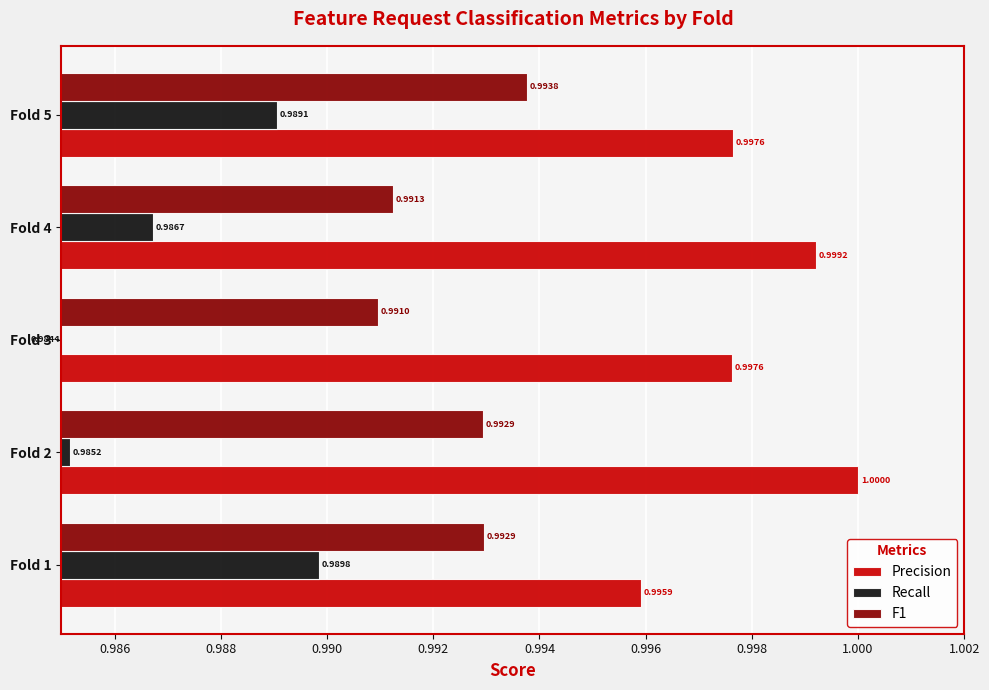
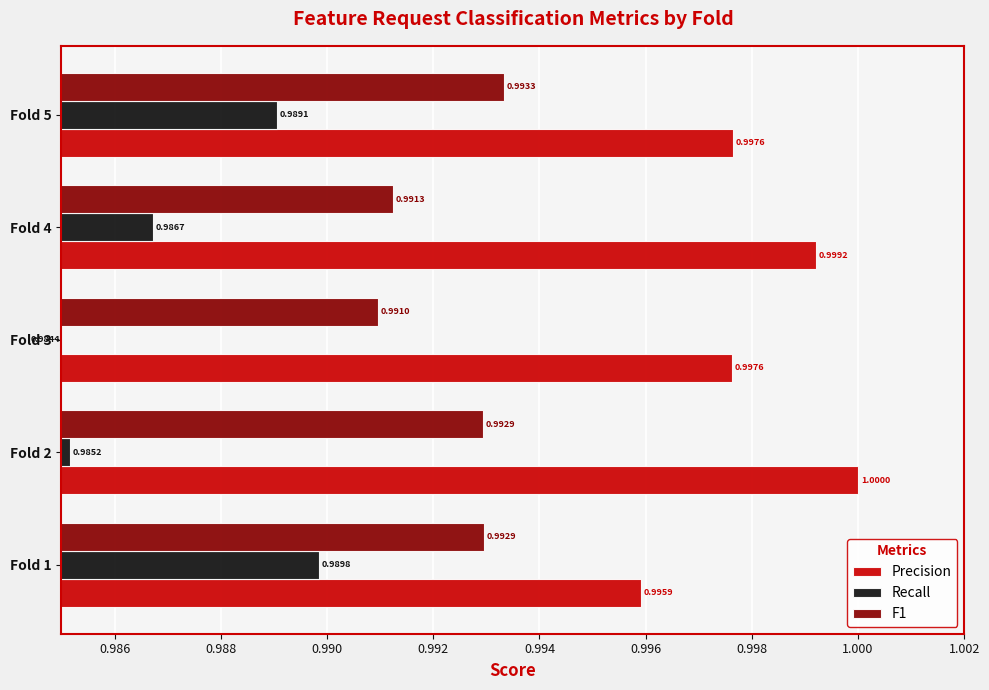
F1, Fold 5: 0.9938 -> 0.9933
